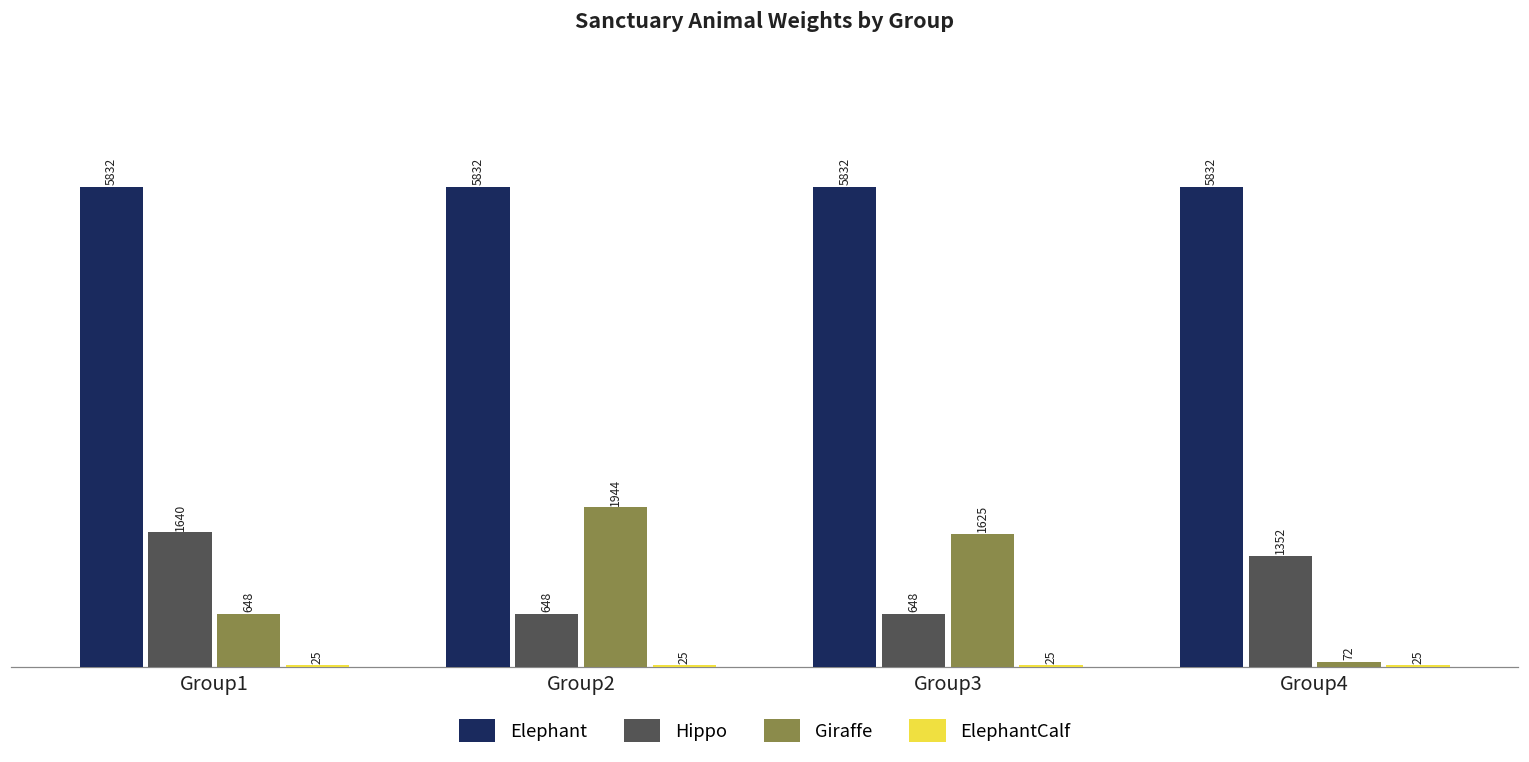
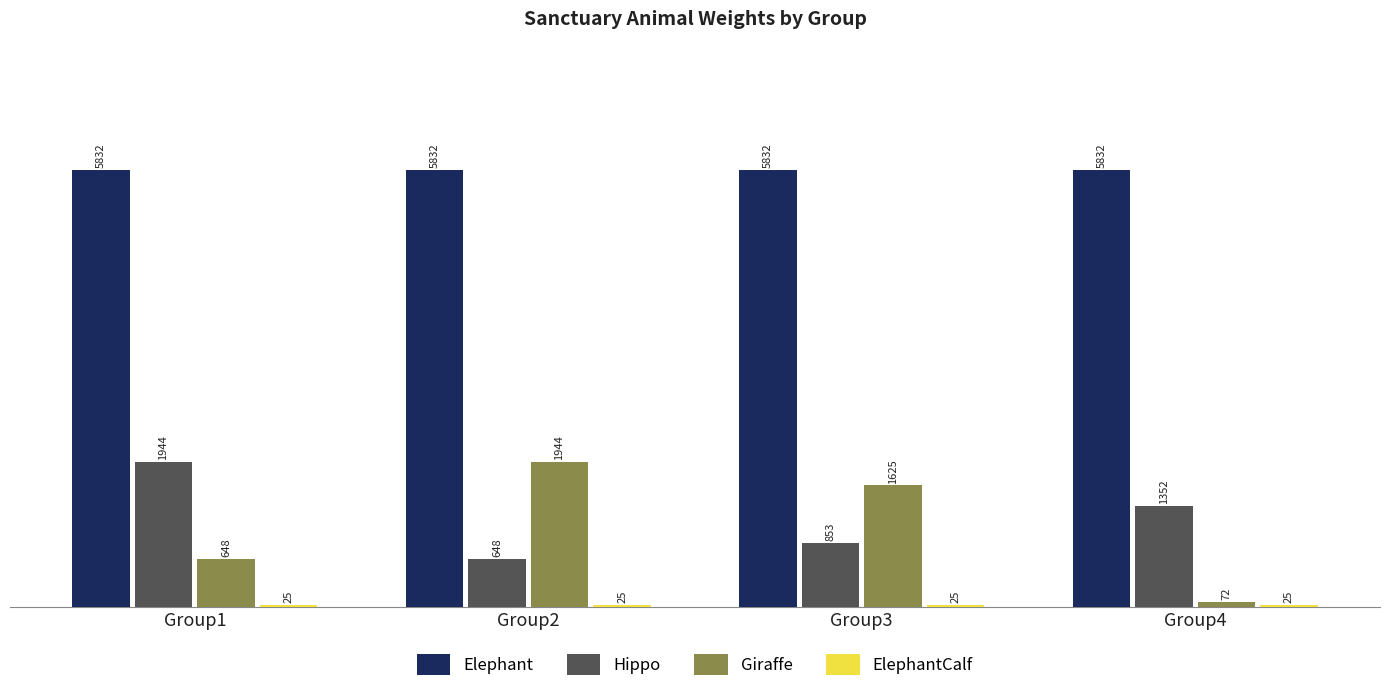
Hippo, Group1: 1640 -> 1944
Hippo, Group3: 648 -> 853
